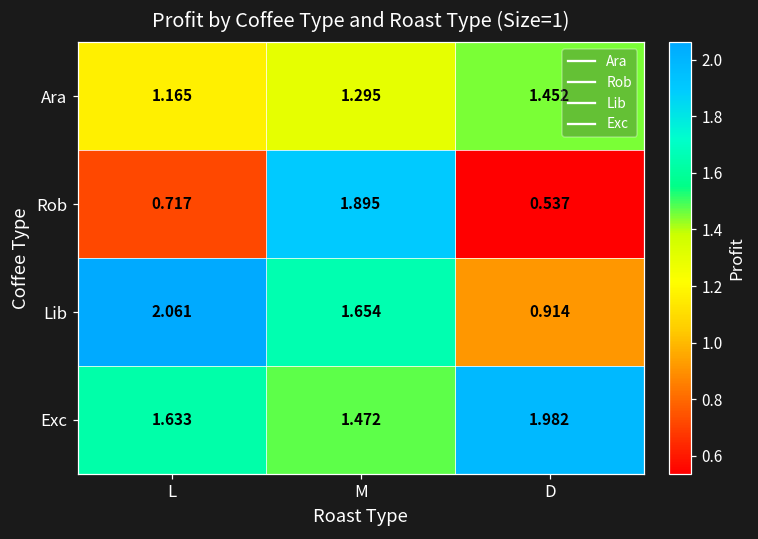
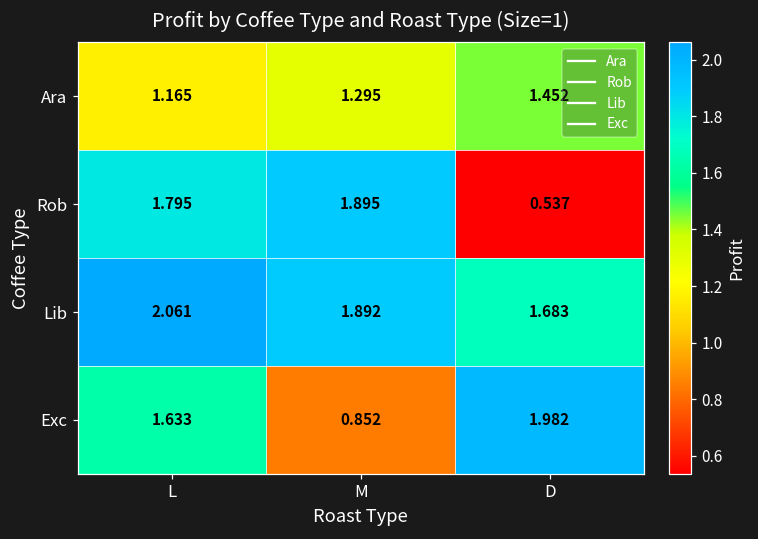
Rob, L: 0.717 -> 1.795
Lib, M: 1.654 -> 1.892
Lib, D: 0.914 -> 1.683
Exc, M: 1.472 -> 0.852
